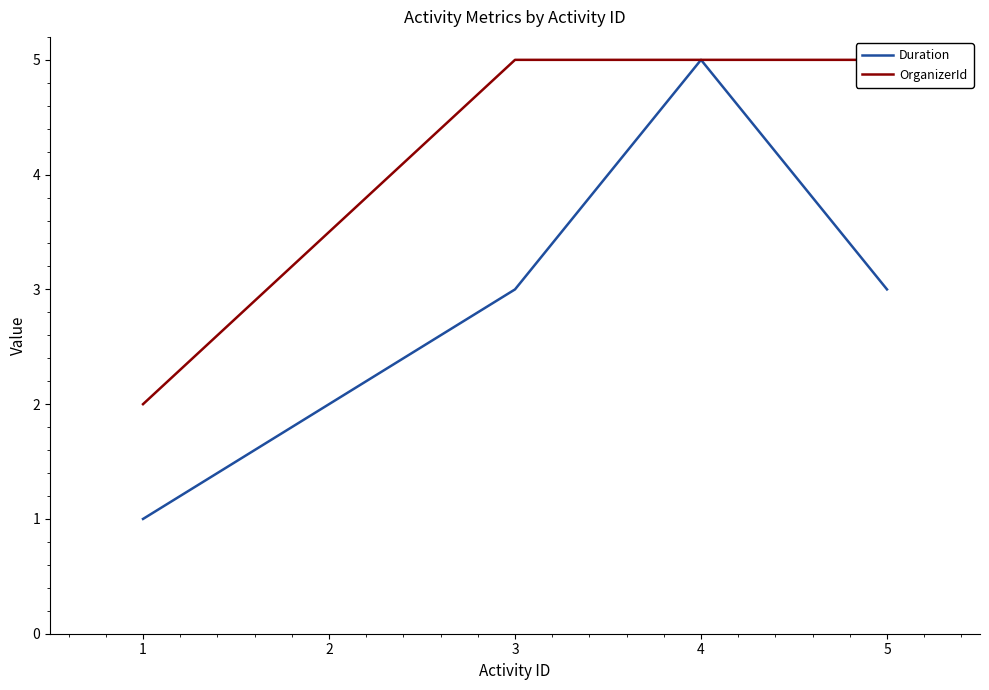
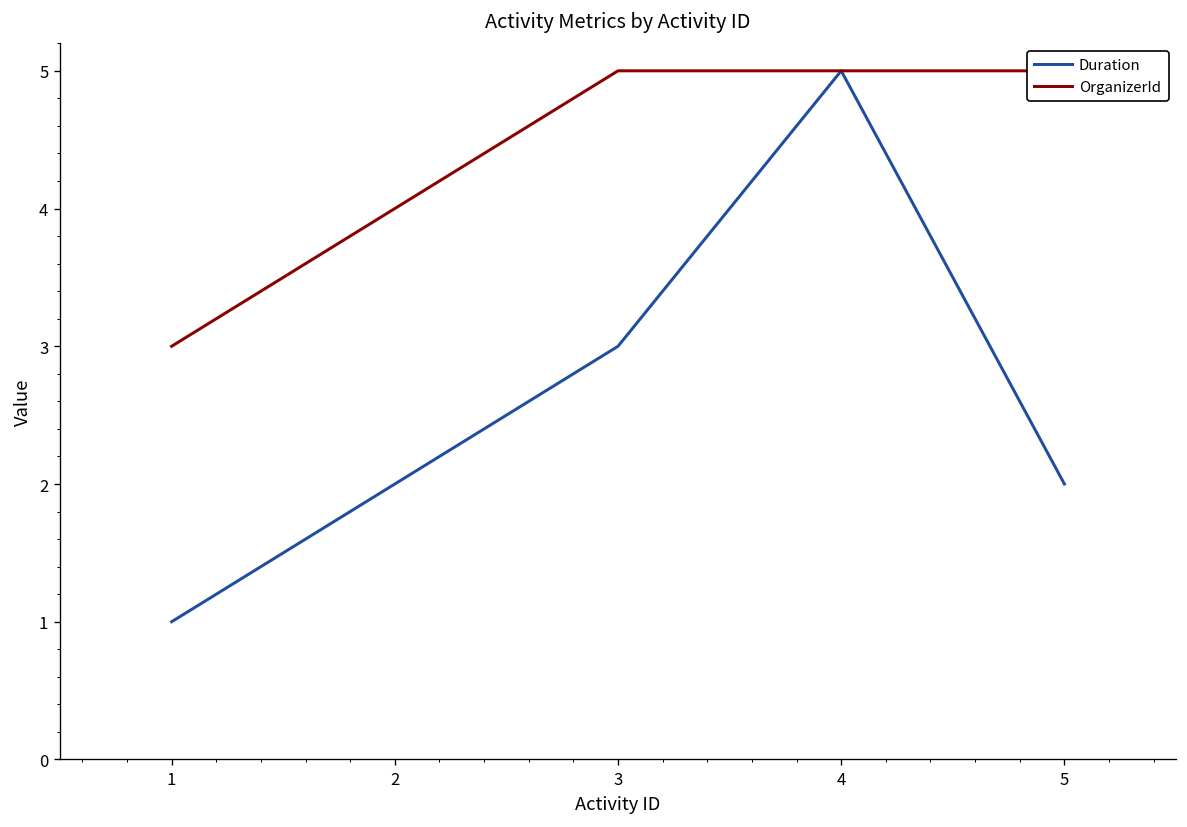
OrganizerId, 1: 2 -> 3
Duration, 5: 3 -> 2
